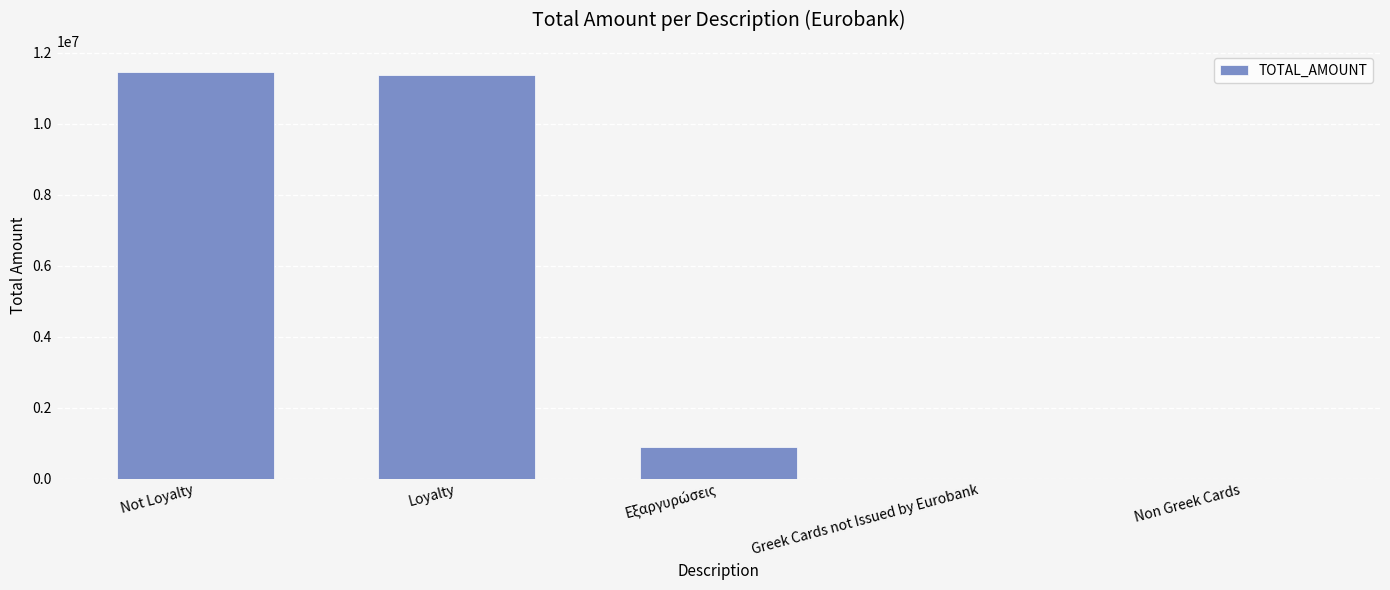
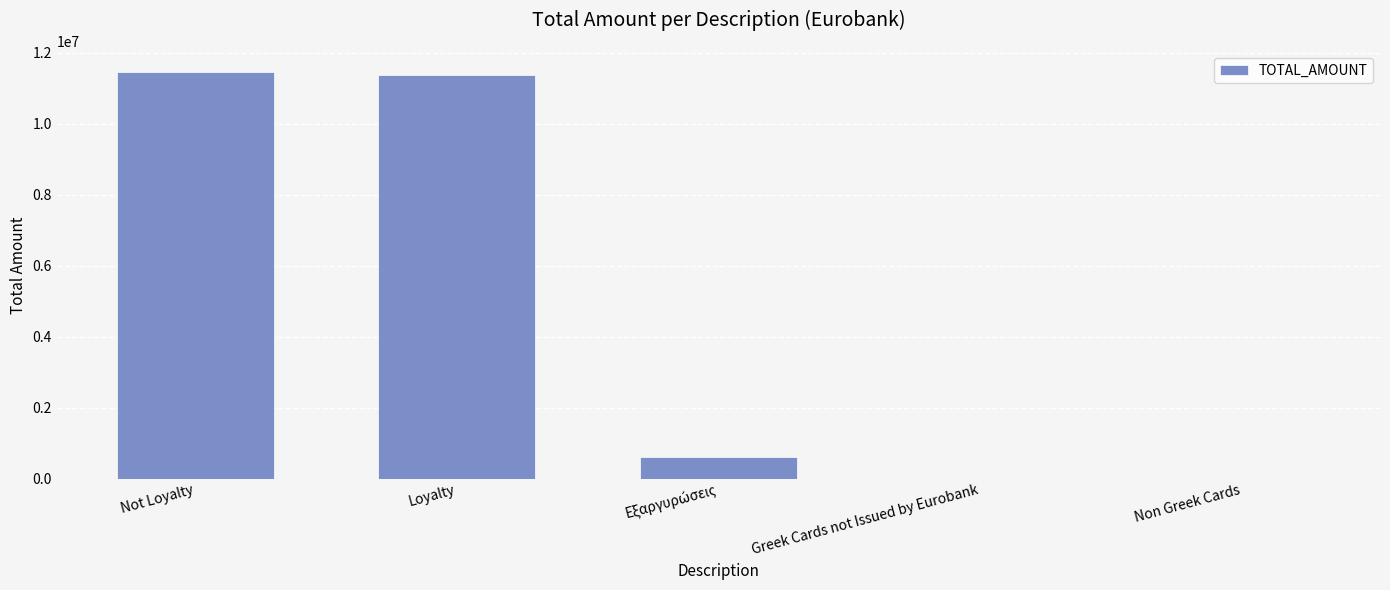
Εξαργυρώσεις: 900000 -> 600000
